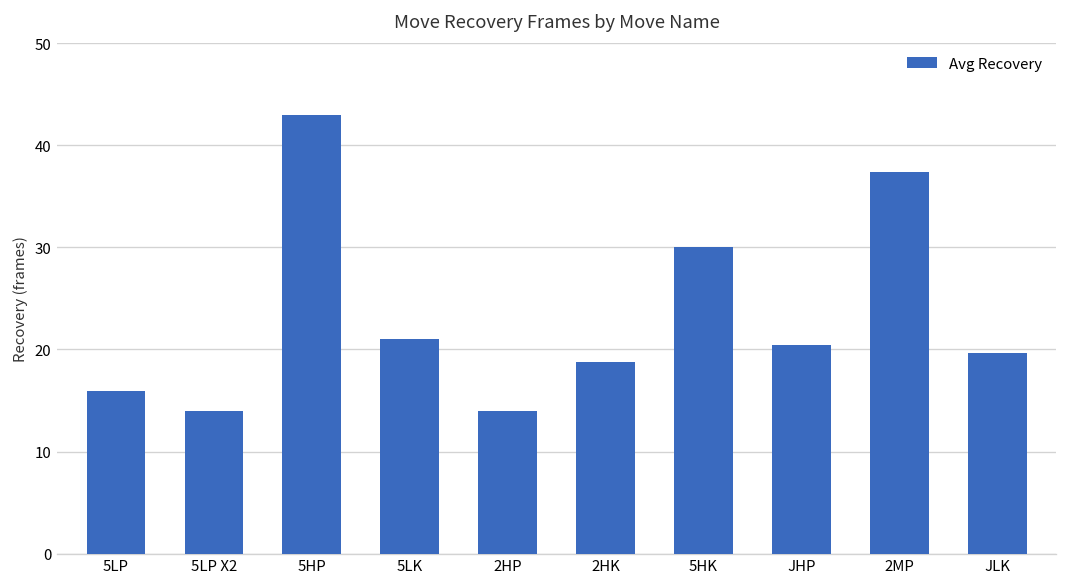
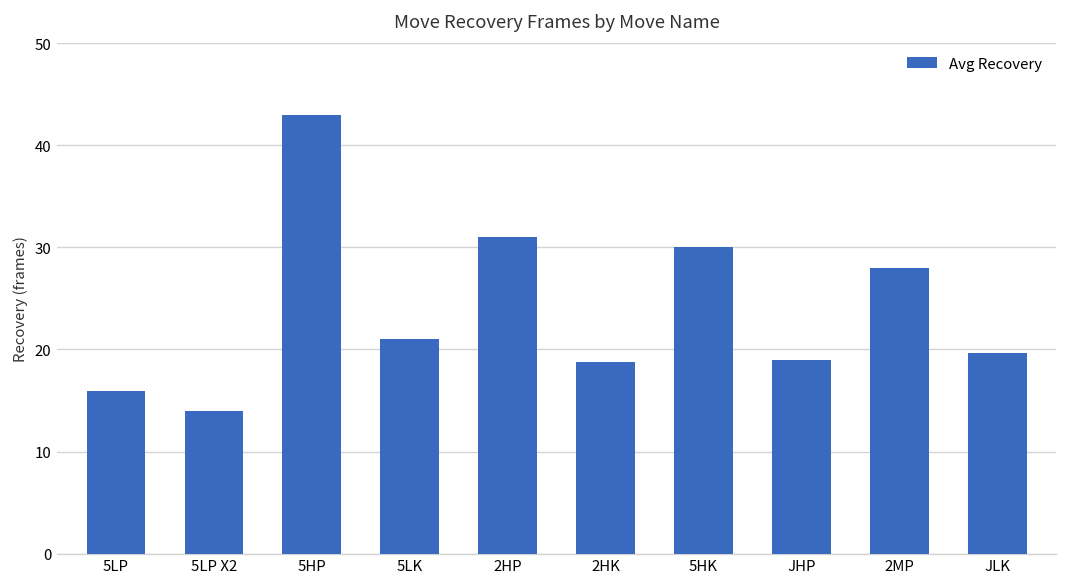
2HP: 14 -> 31
JHP: 20 -> 19
2MP: 37 -> 28
